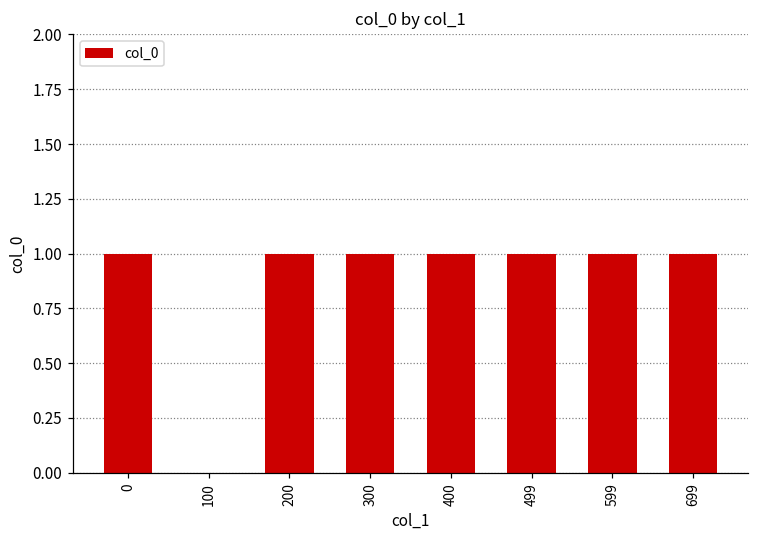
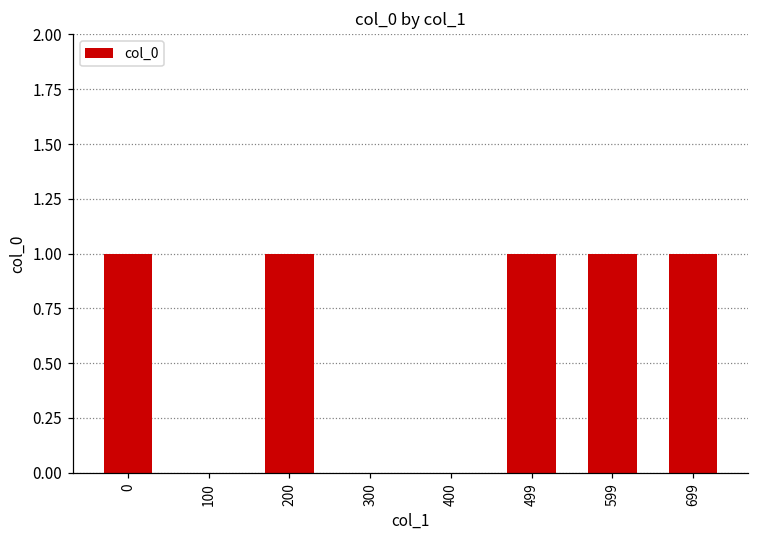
300: 1 -> 0
400: 1 -> 0
